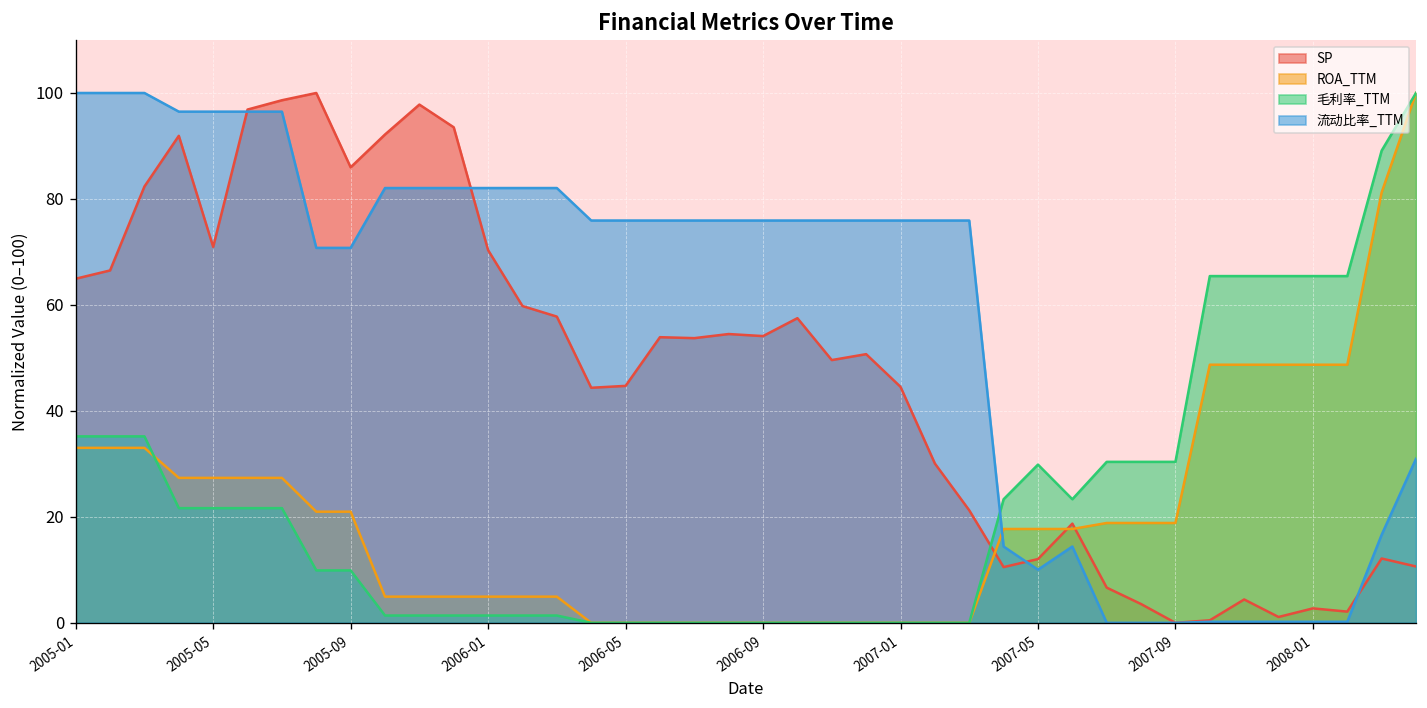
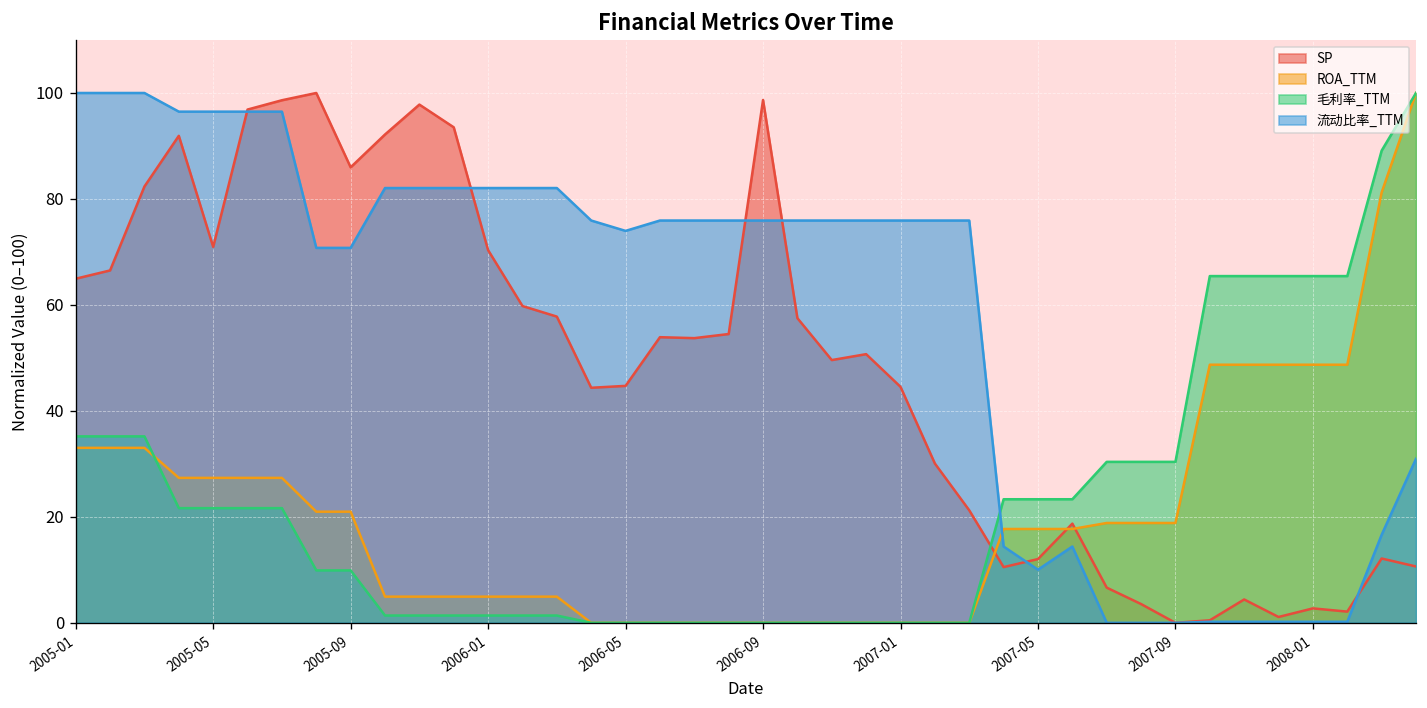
流动比率_TTM, 2006-05: 76 -> 74
SP, 2006-09: 54 -> 99
毛利率_TTM, 2007-05: 30 -> 23
